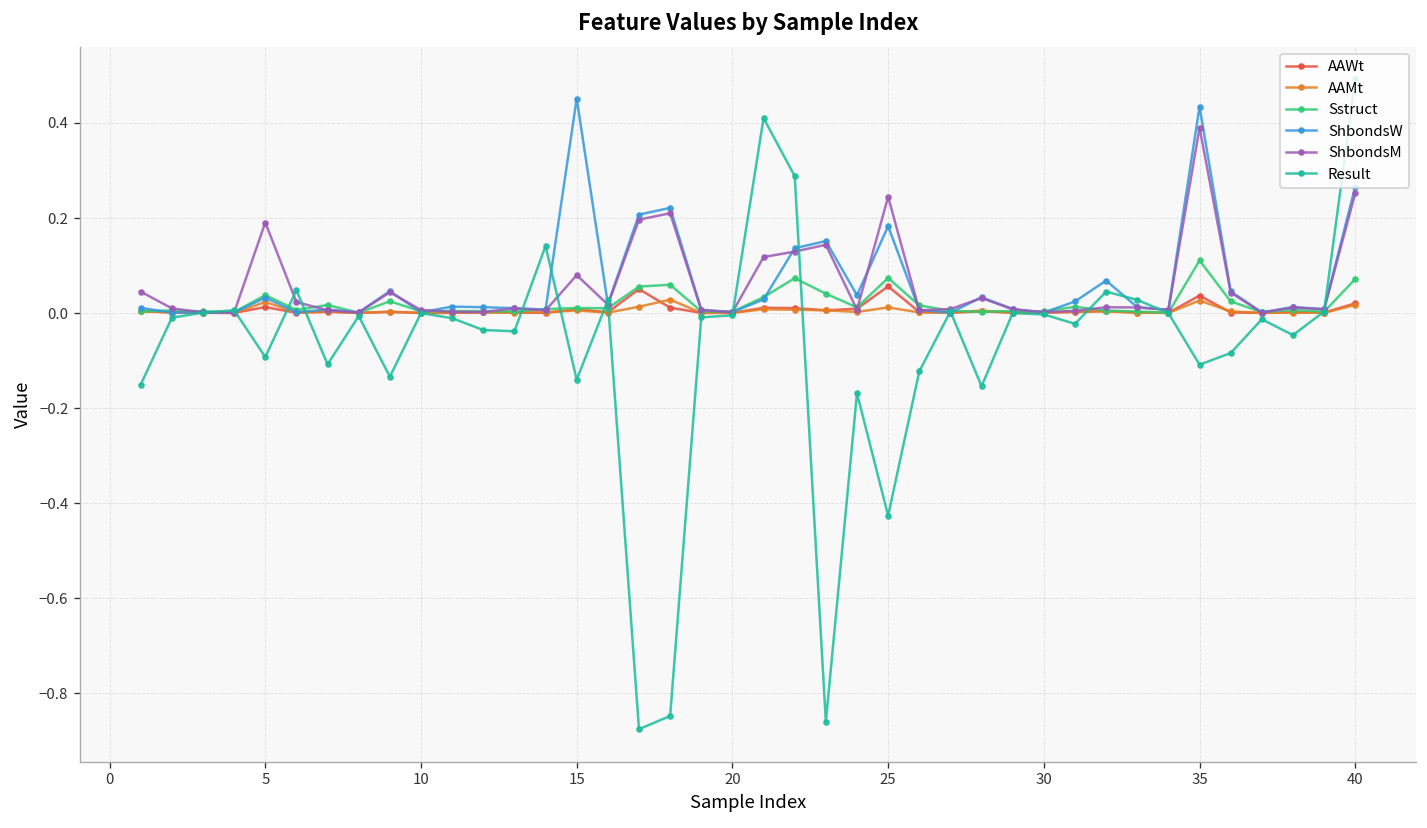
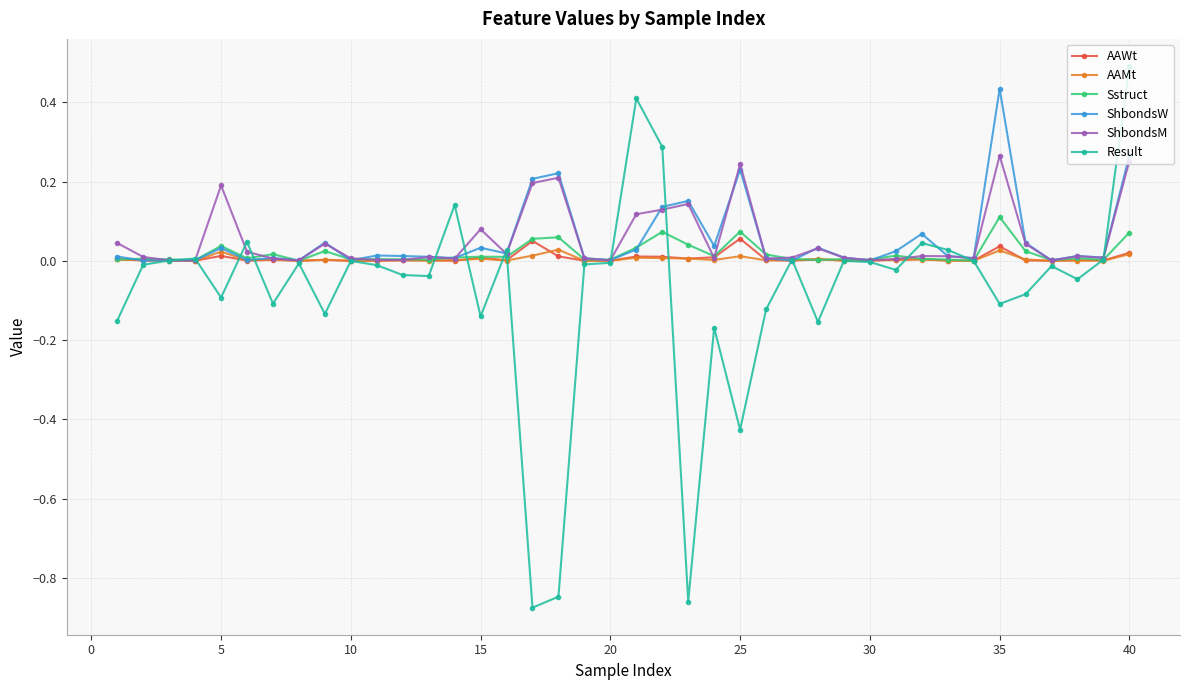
ShbondsW, 15: 0.45 -> 0.03
ShbondsW, 25: 0.18 -> 0.23
ShbondsM, 35: 0.39 -> 0.27
